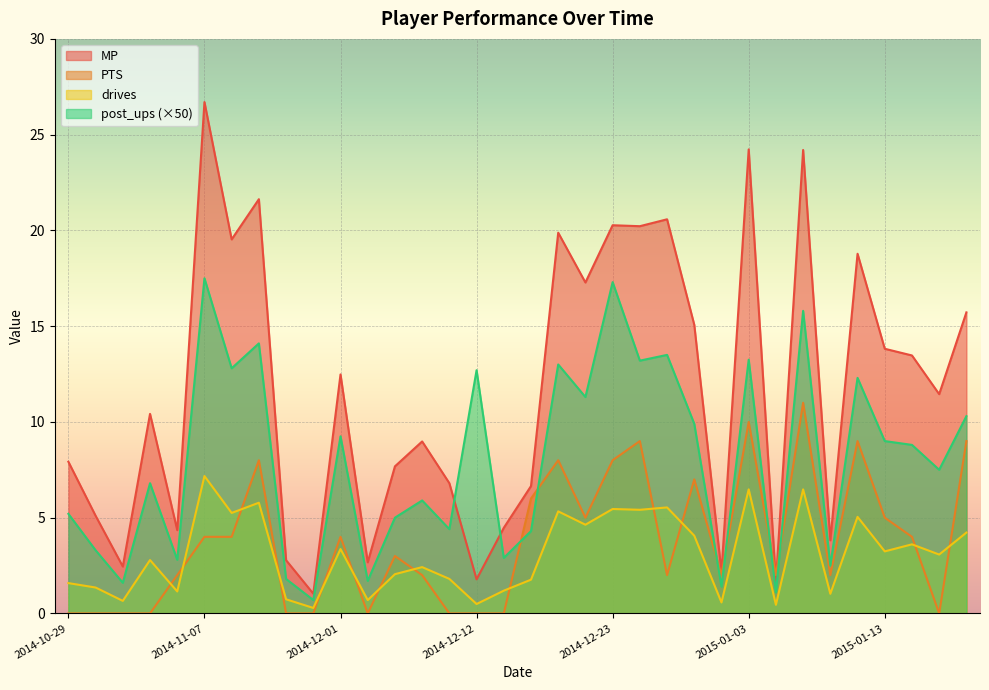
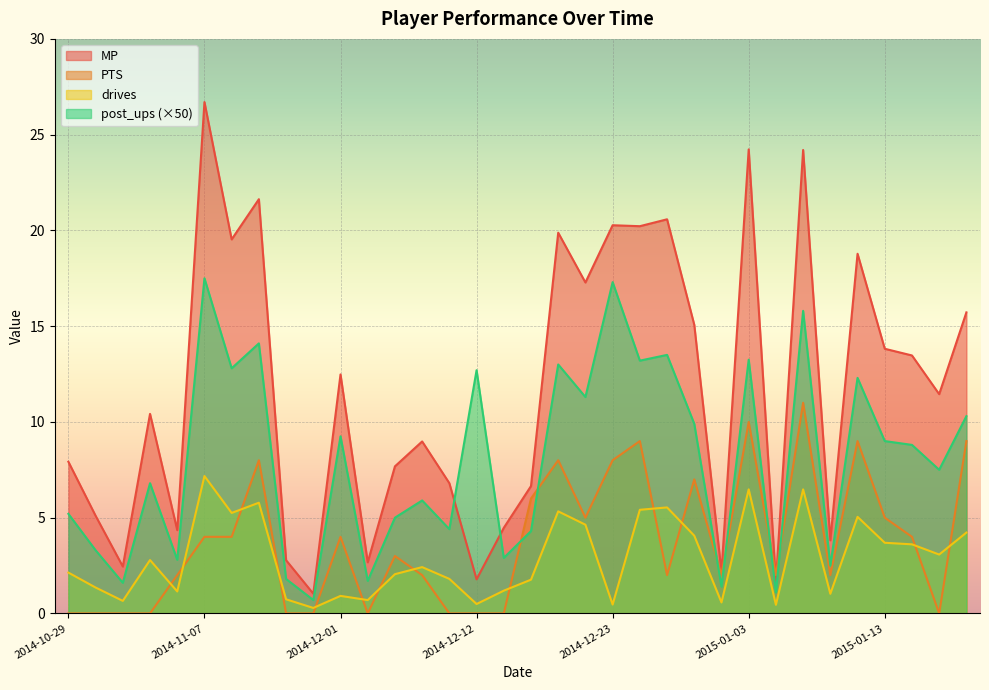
drives, 2014-10-29: 1.6 -> 2.1
drives, 2014-12-01: 3.4 -> 0.9
drives, 2014-12-23: 5.5 -> 0.5
drives, 2015-01-13: 3.2 -> 3.7
